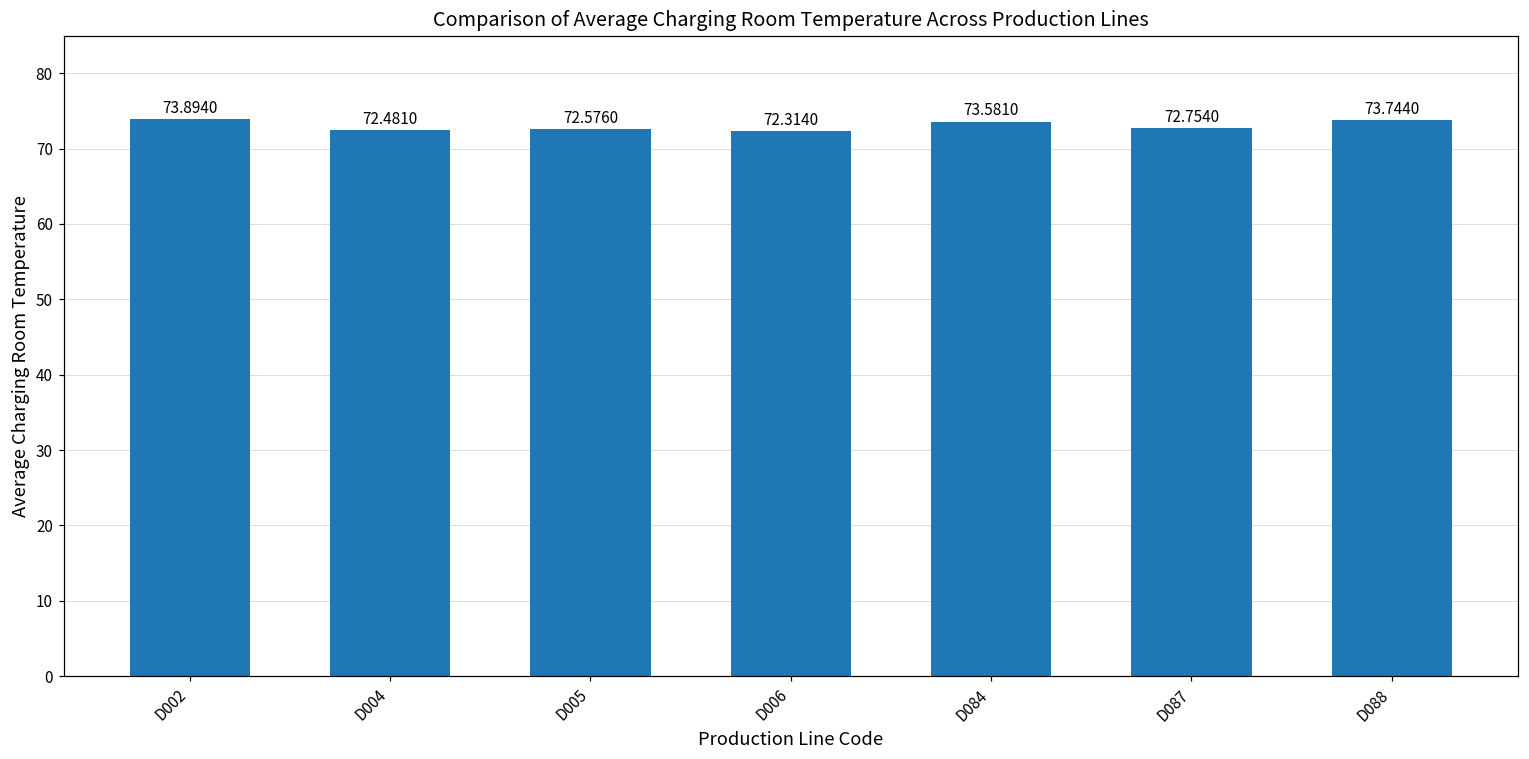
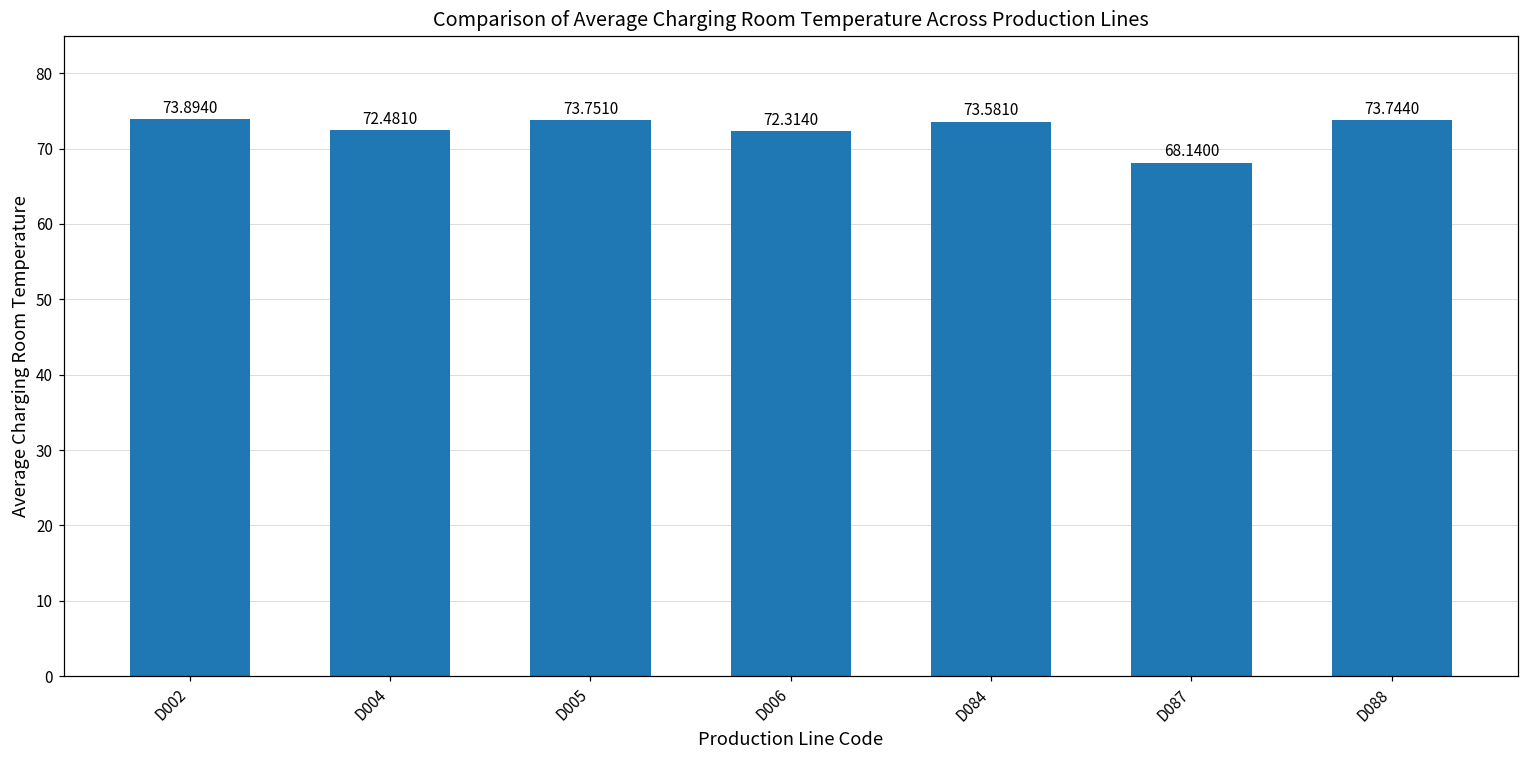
D005: 72.5760 -> 73.7510
D087: 72.7540 -> 68.1400
